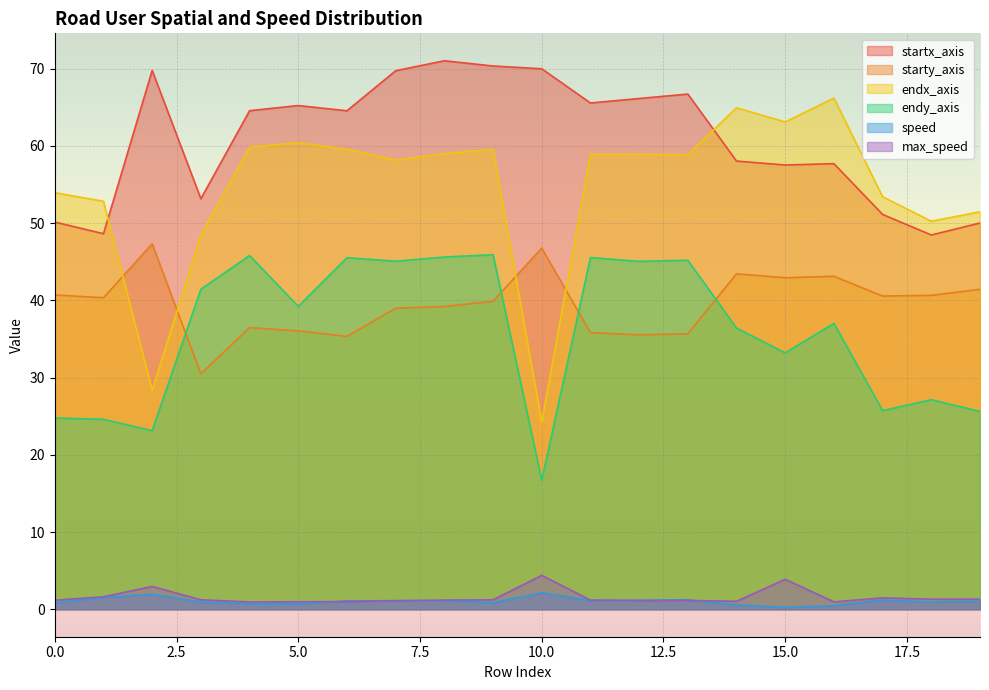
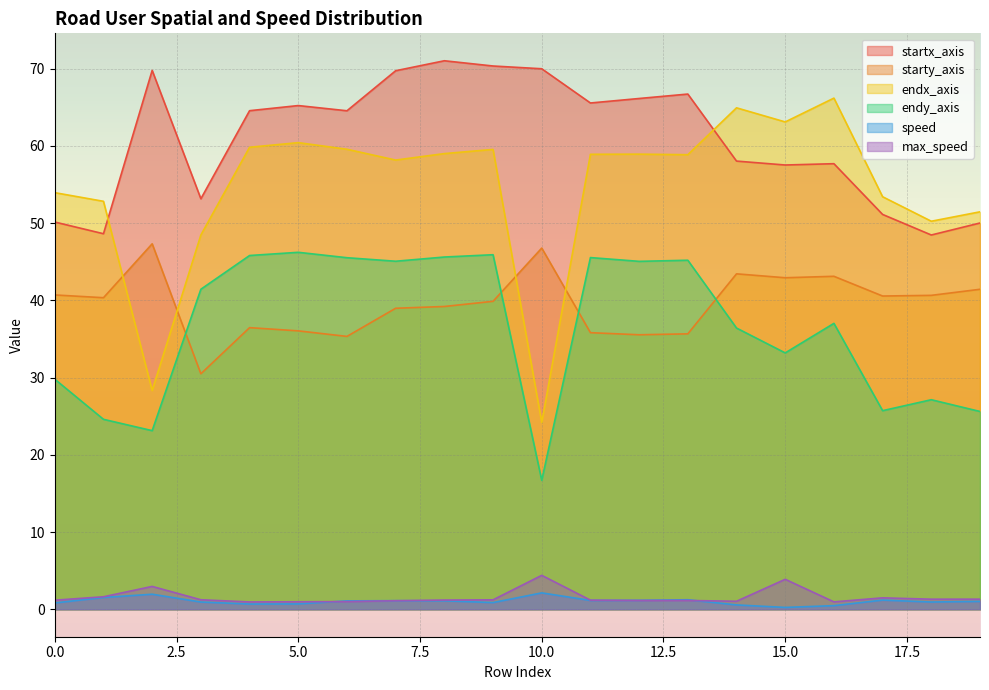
endy_axis, 0.0: 25 -> 30
endy_axis, 5.0: 39 -> 46
